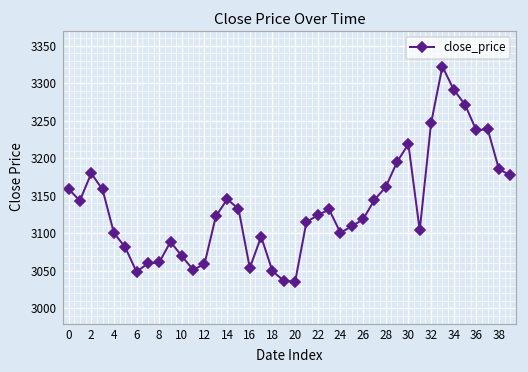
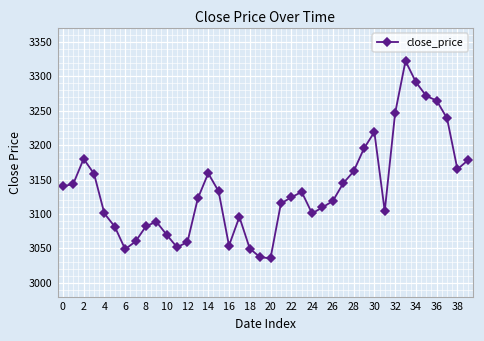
0: 3160 -> 3140
8: 3060 -> 3080
14: 3150 -> 3160
36: 3240 -> 3260
38: 3190 -> 3170
